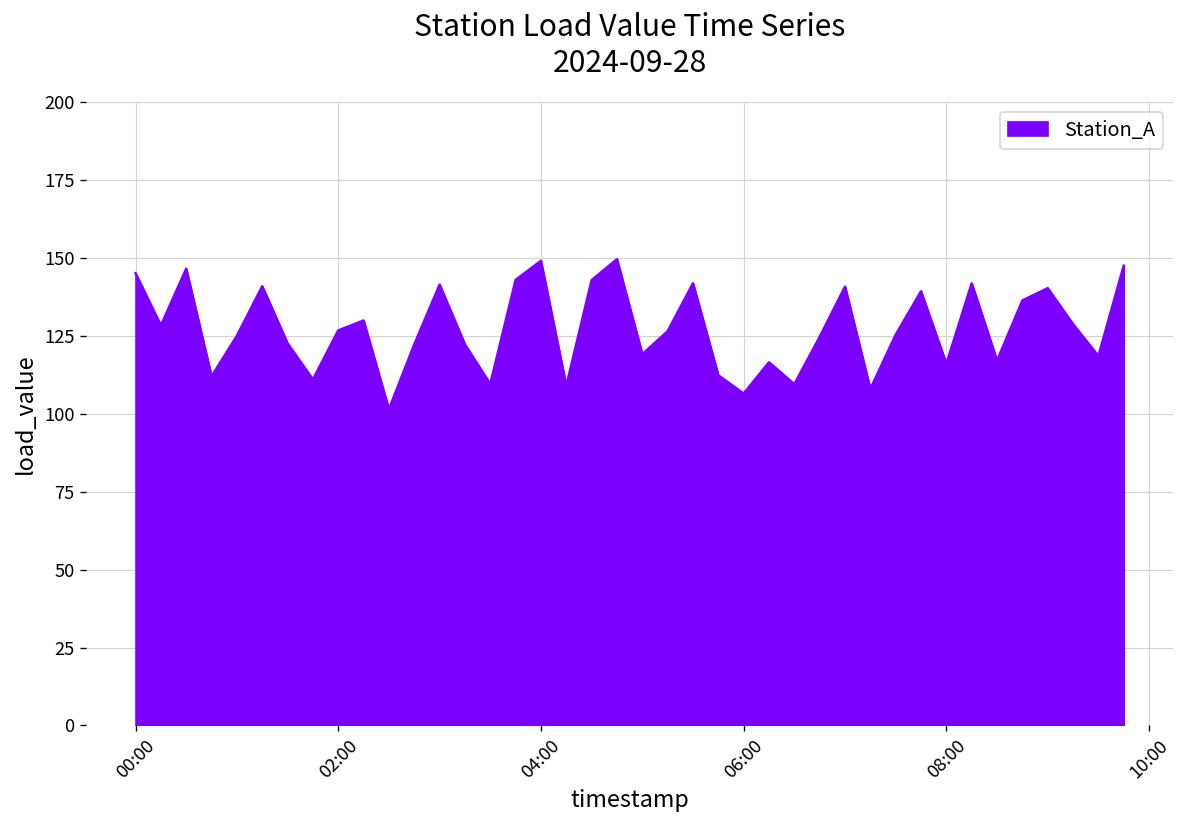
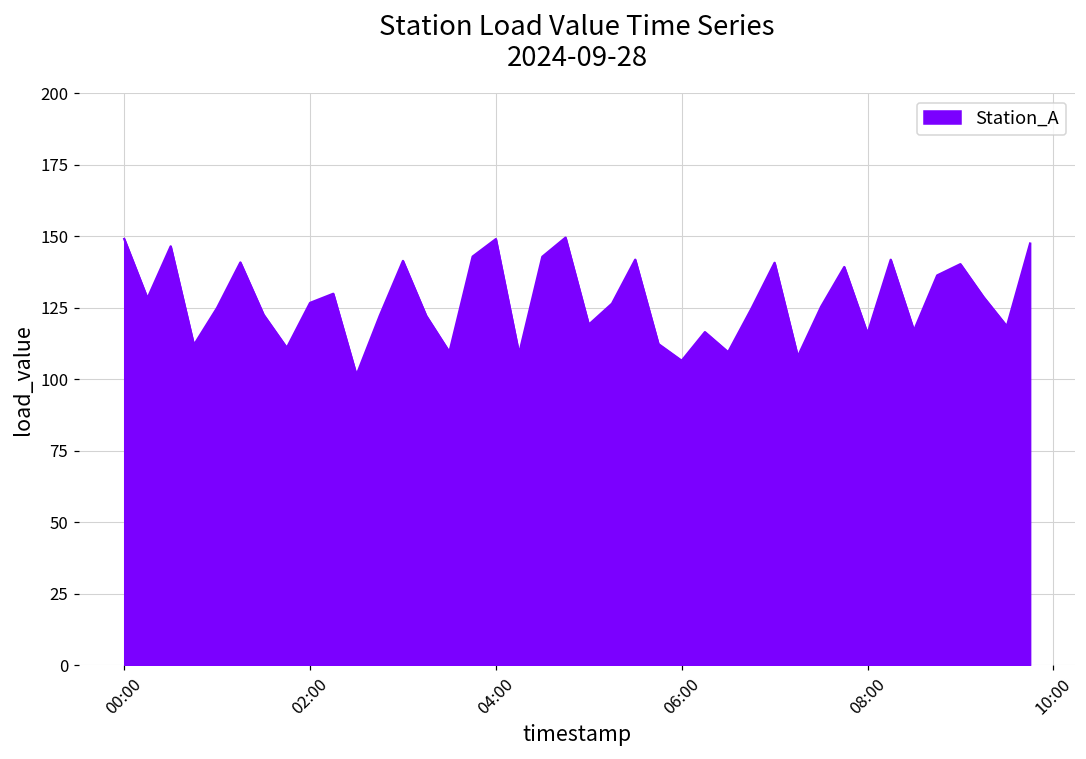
00:00: 145 -> 149
